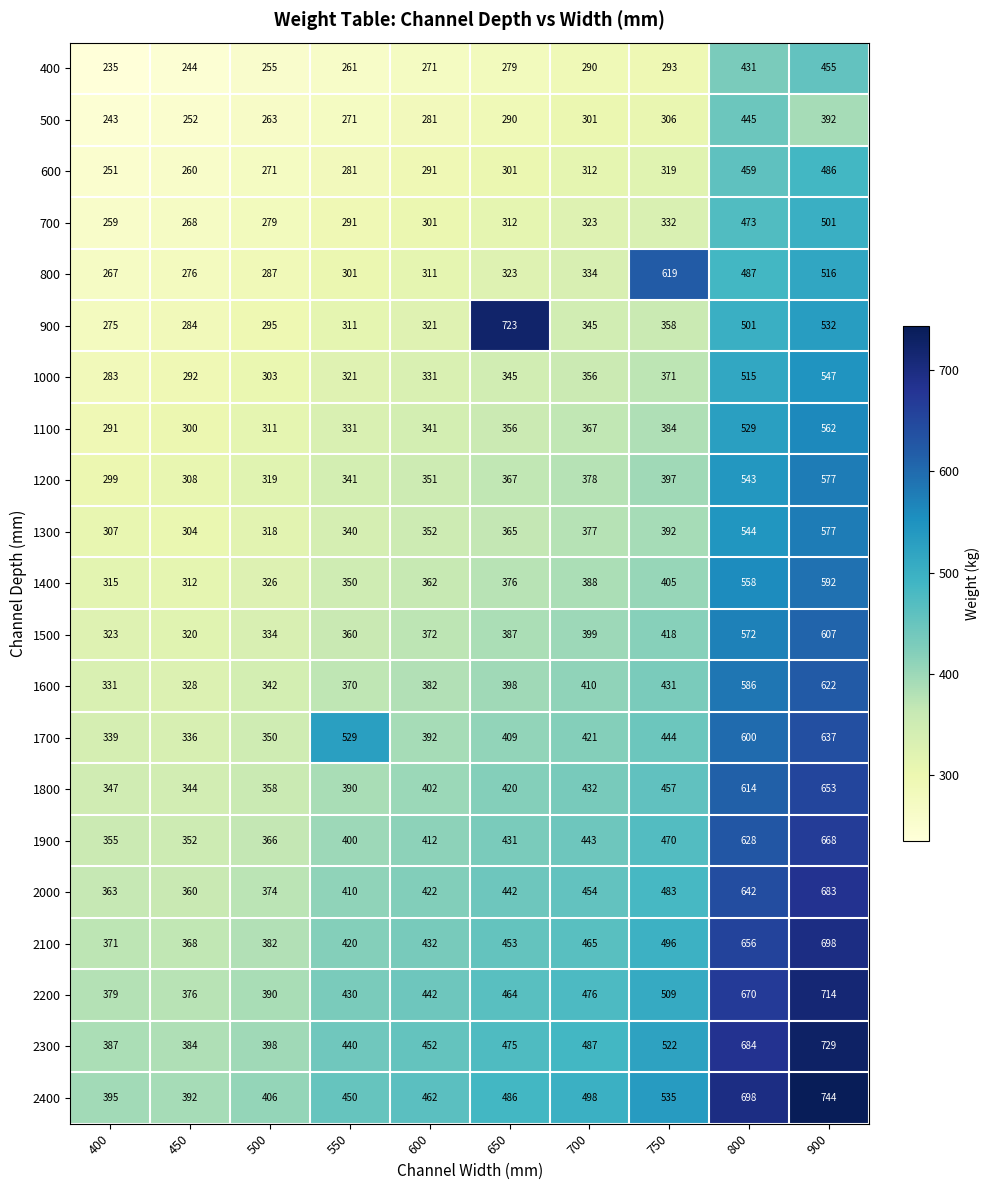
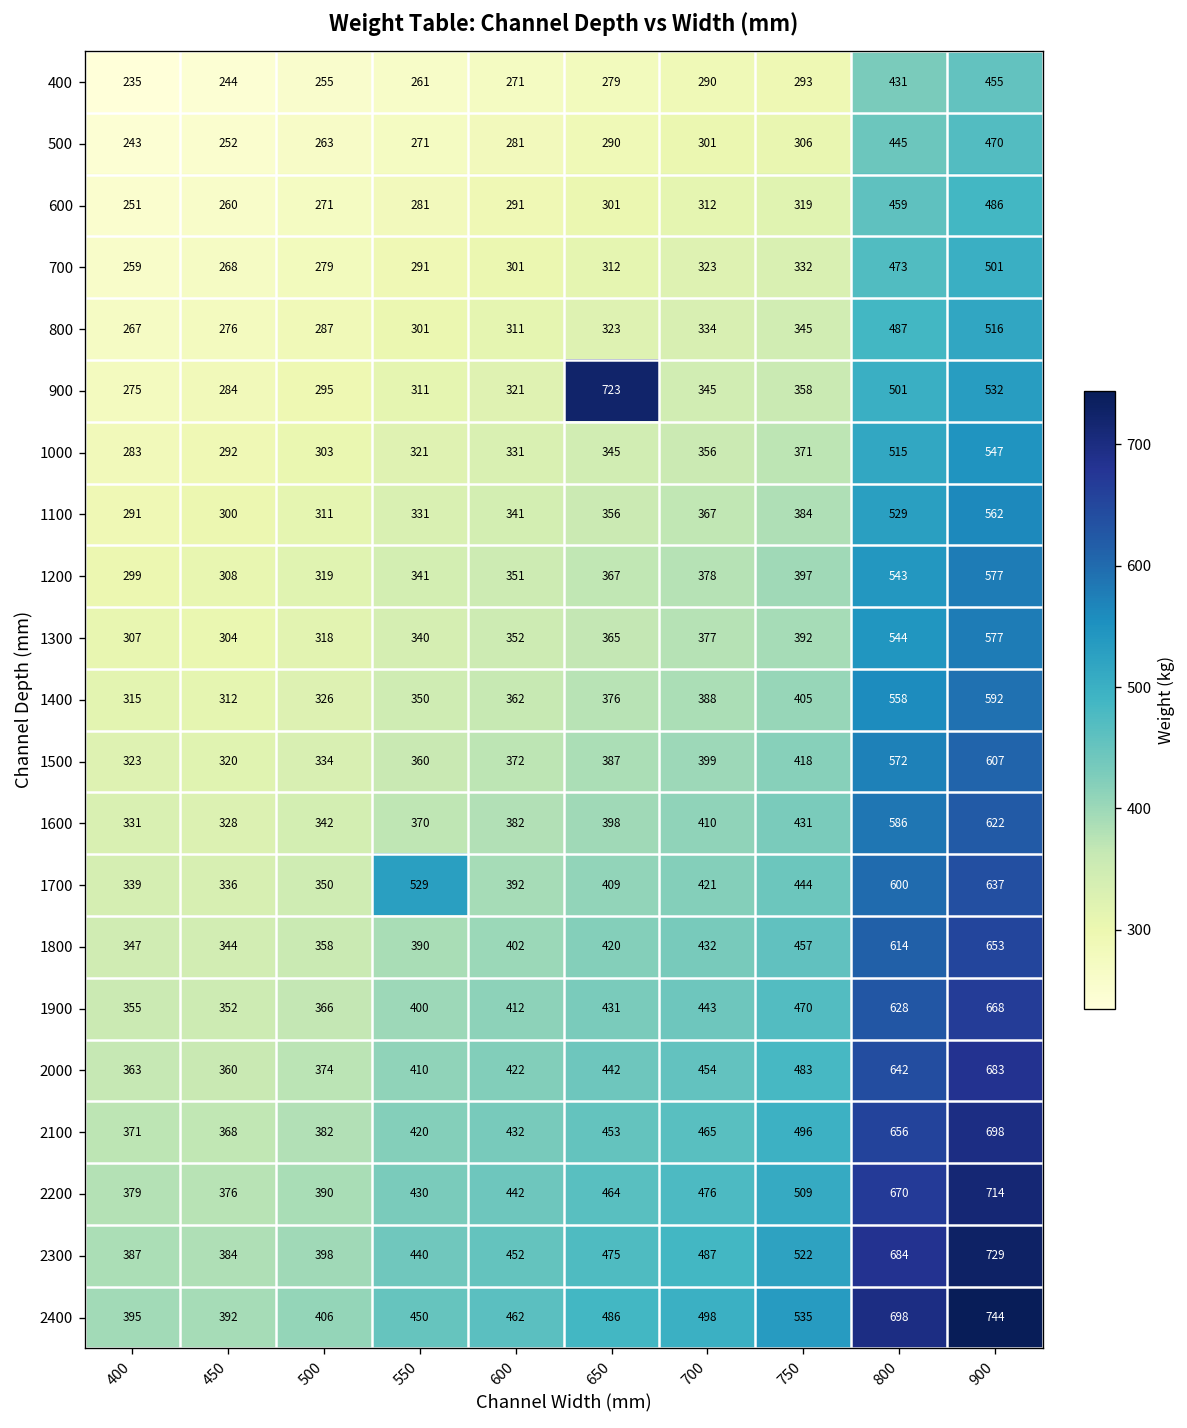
500, 900: 392 -> 470
800, 750: 619 -> 345
